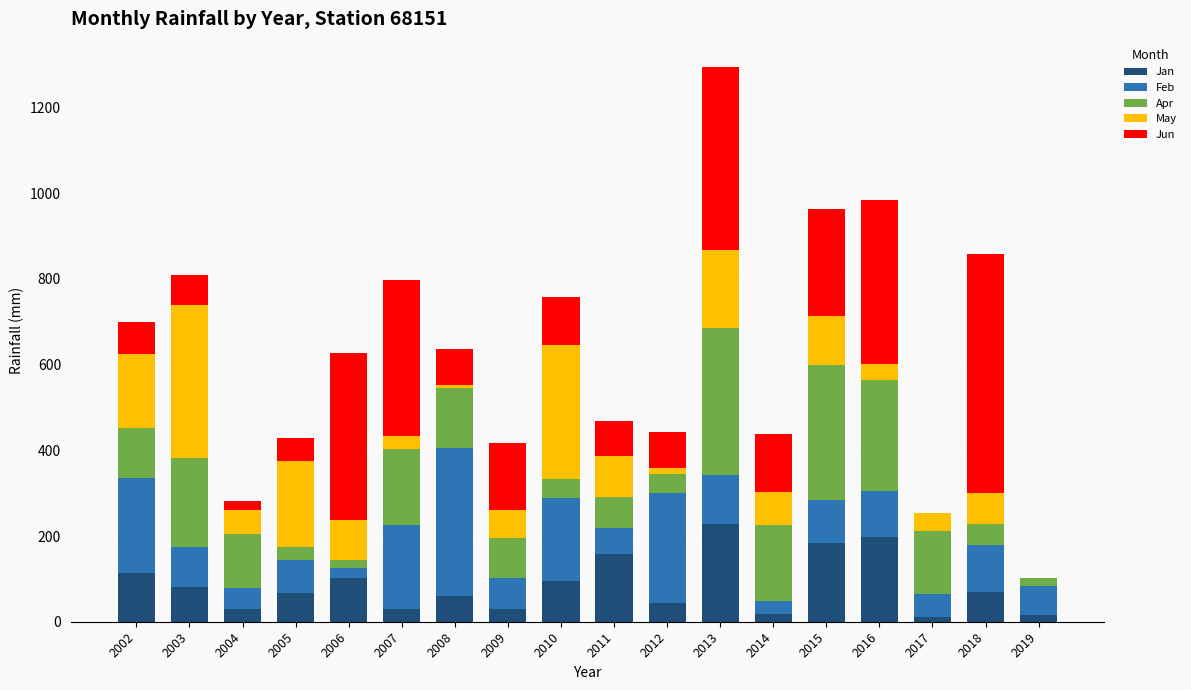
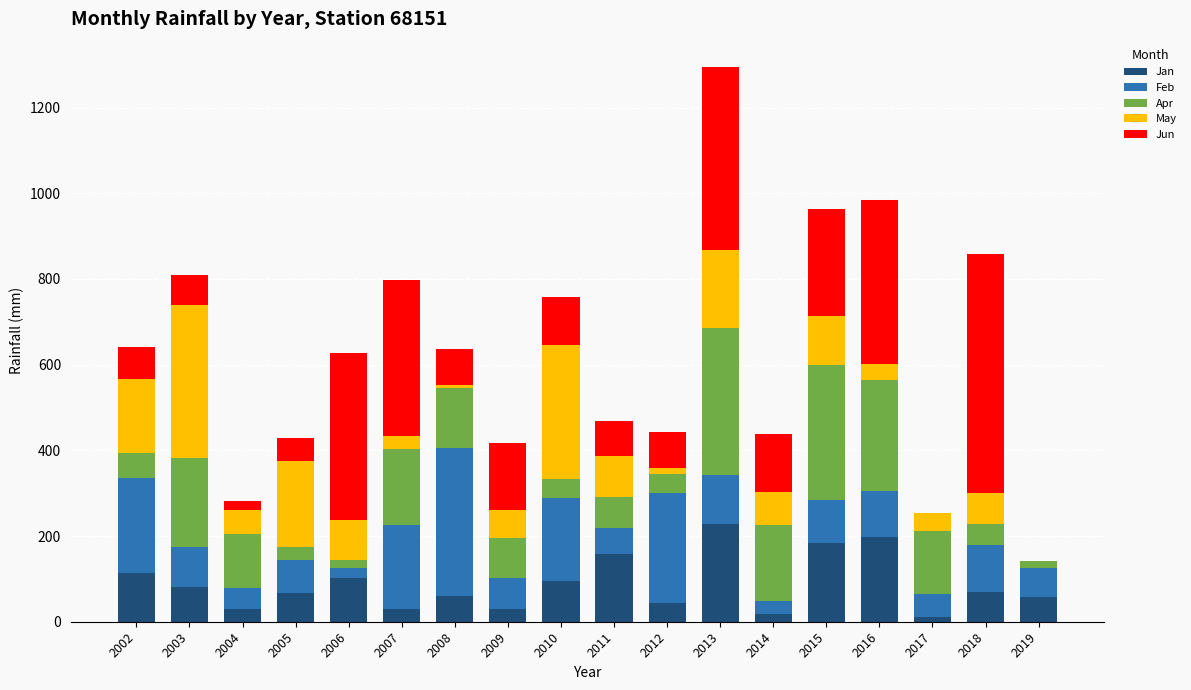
Apr, 2002: 120 -> 60
Jan, 2019: 20 -> 60
